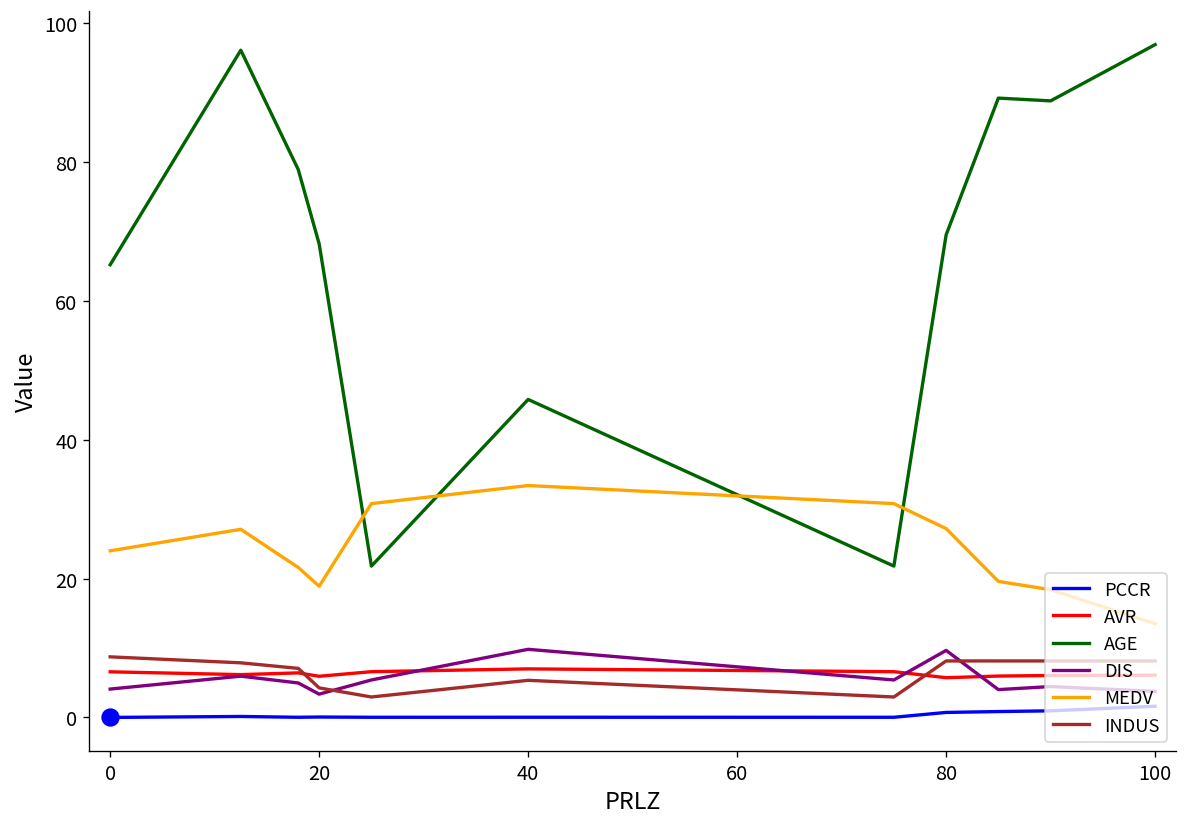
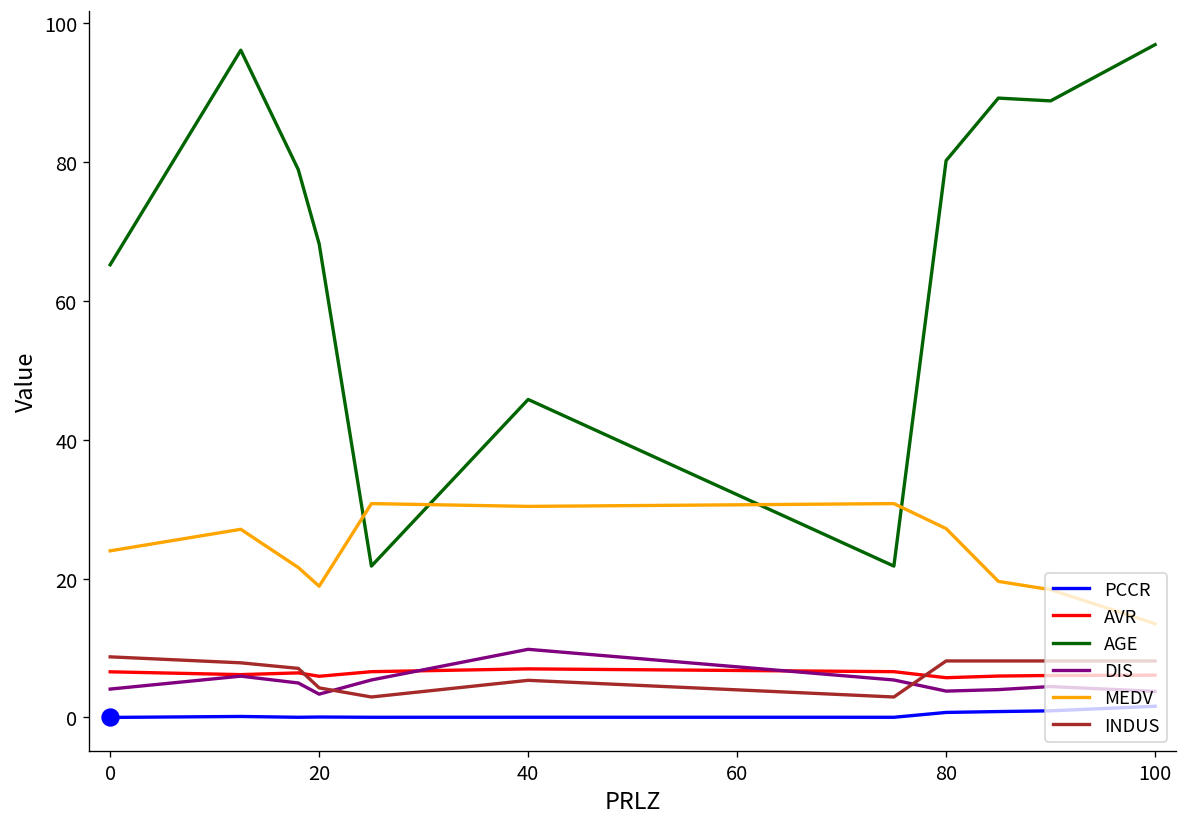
MEDV, 40: 33 -> 30
AGE, 80: 70 -> 80
DIS, 80: 10 -> 4
